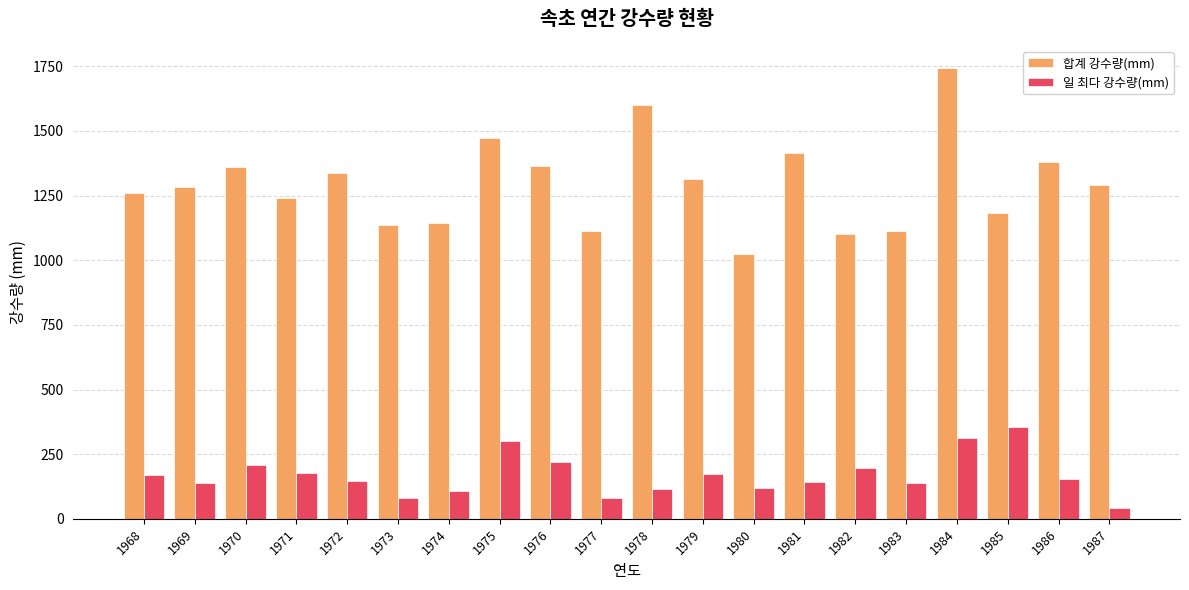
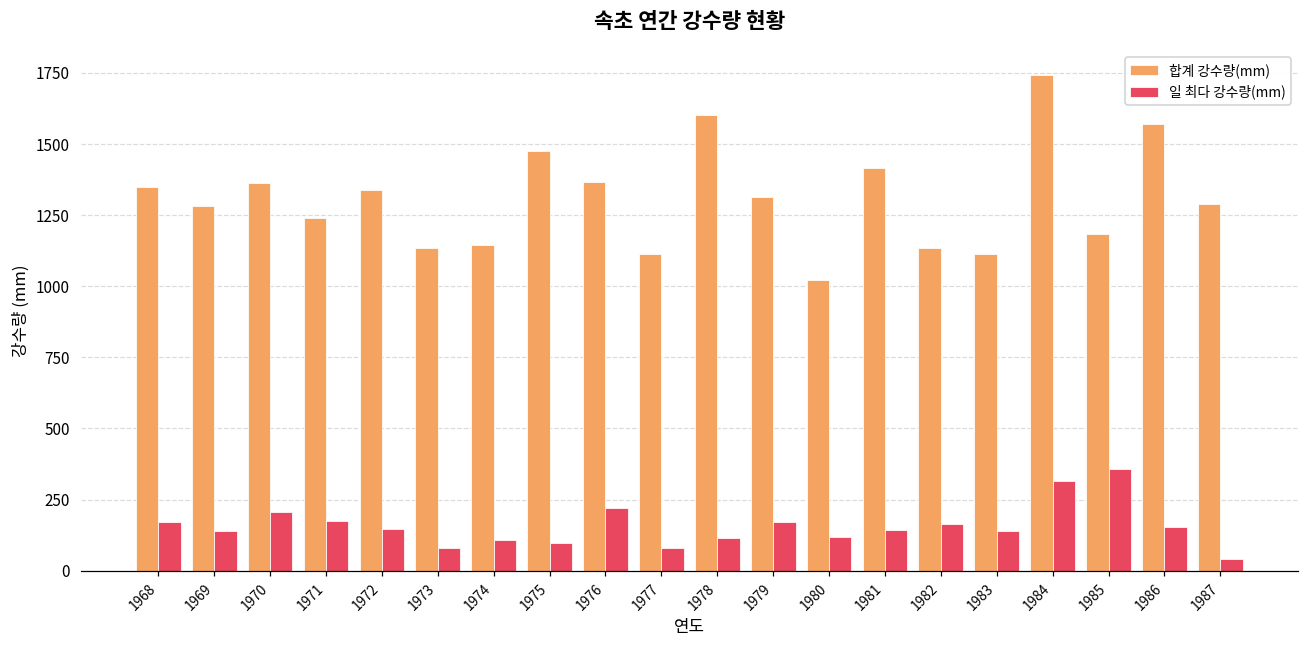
합계 강수량(mm), 1968: 1260 -> 1350
일 최다 강수량(mm), 1975: 300 -> 100
합계 강수량(mm), 1982: 1100 -> 1130
일 최다 강수량(mm), 1982: 200 -> 160
합계 강수량(mm), 1986: 1380 -> 1570
